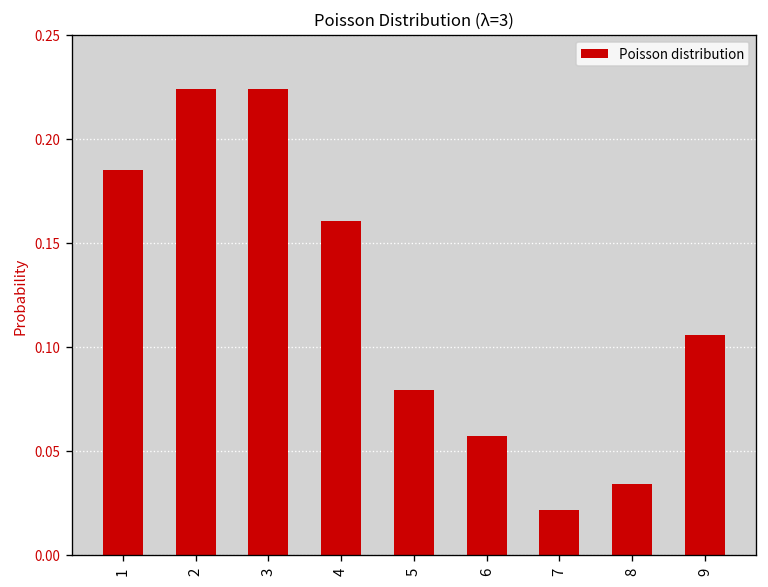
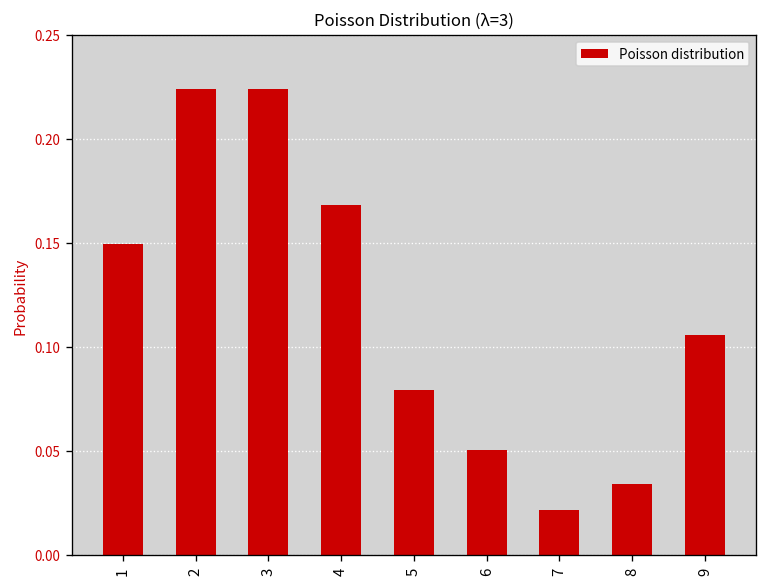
1: 0.185 -> 0.149
4: 0.160 -> 0.168
6: 0.057 -> 0.050
